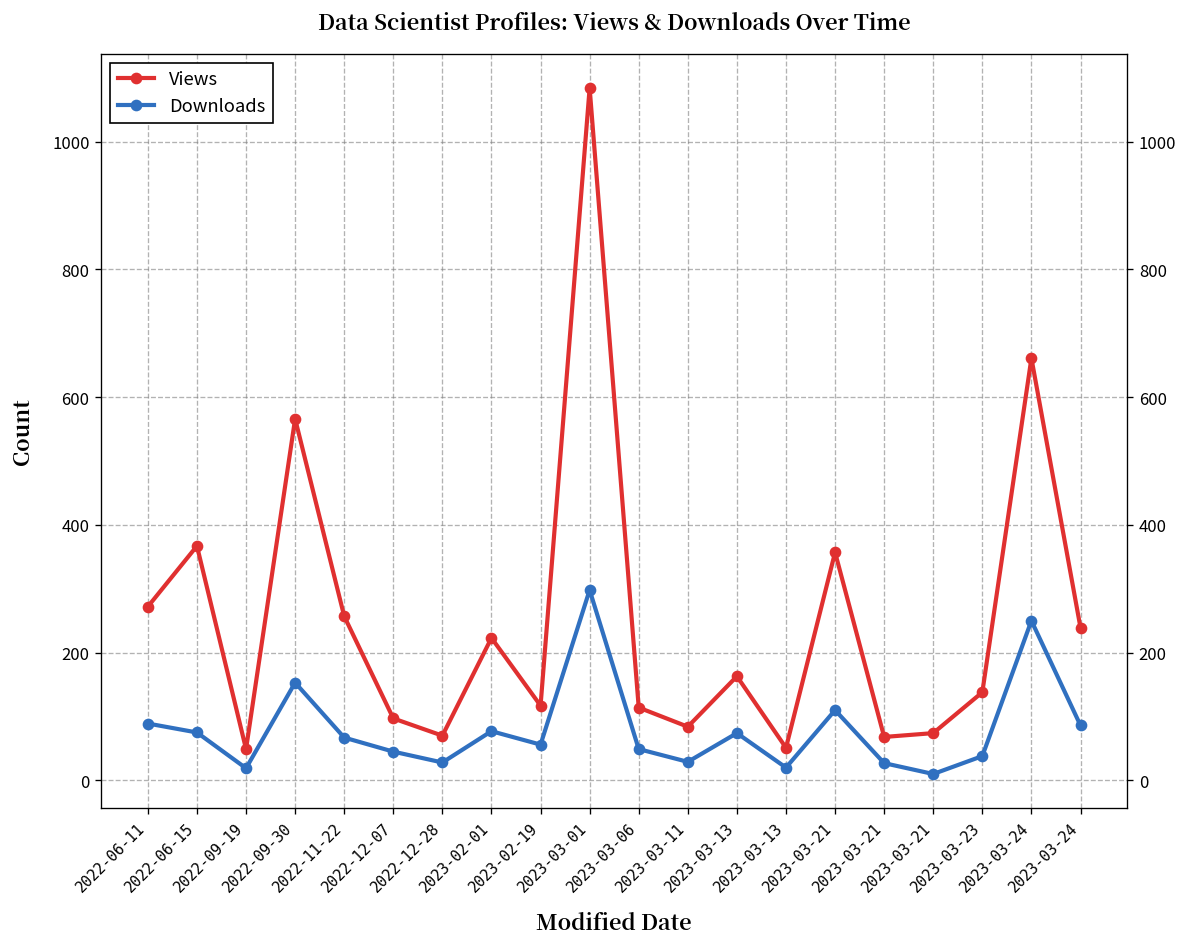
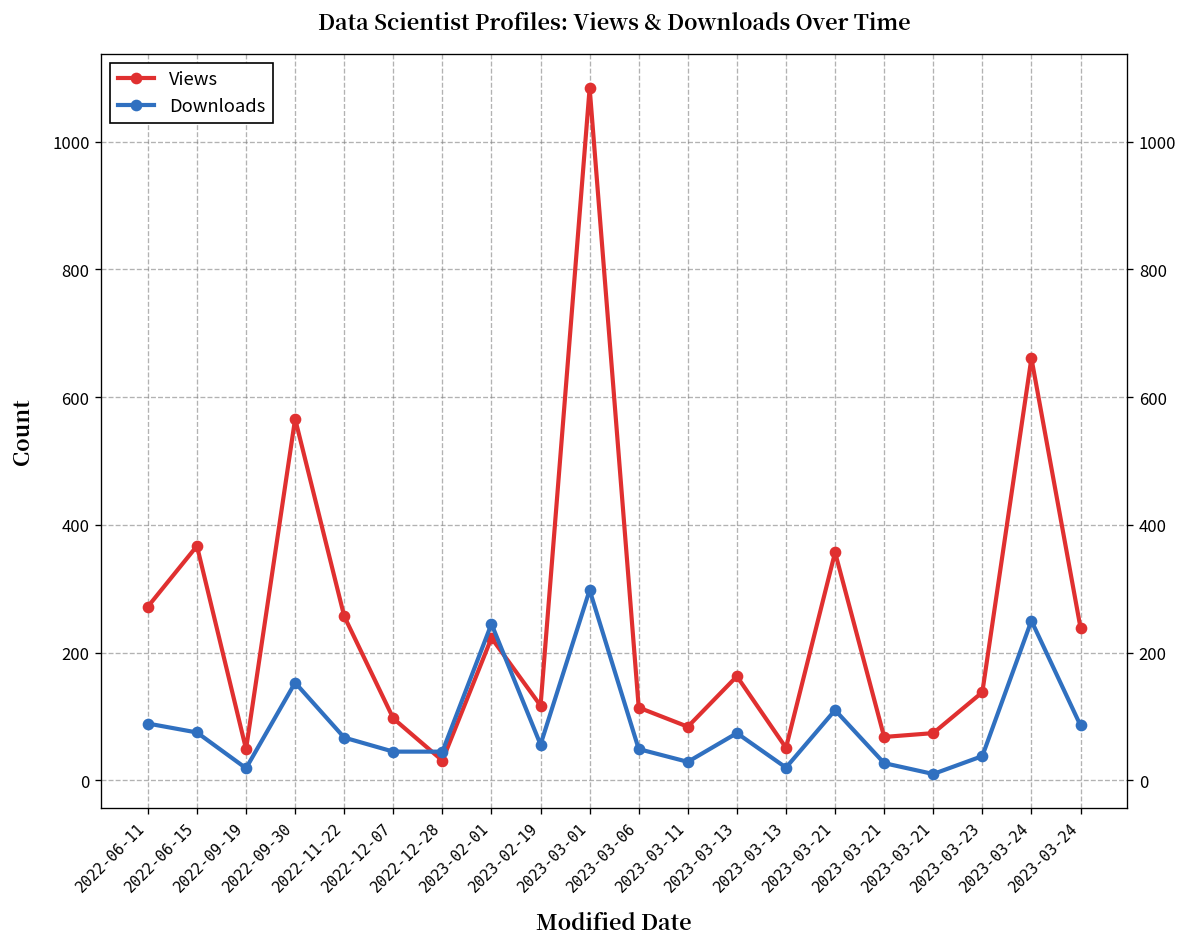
Views, 2022-12-28: 70 -> 30
Downloads, 2022-12-28: 30 -> 50
Downloads, 2023-02-01: 80 -> 250
